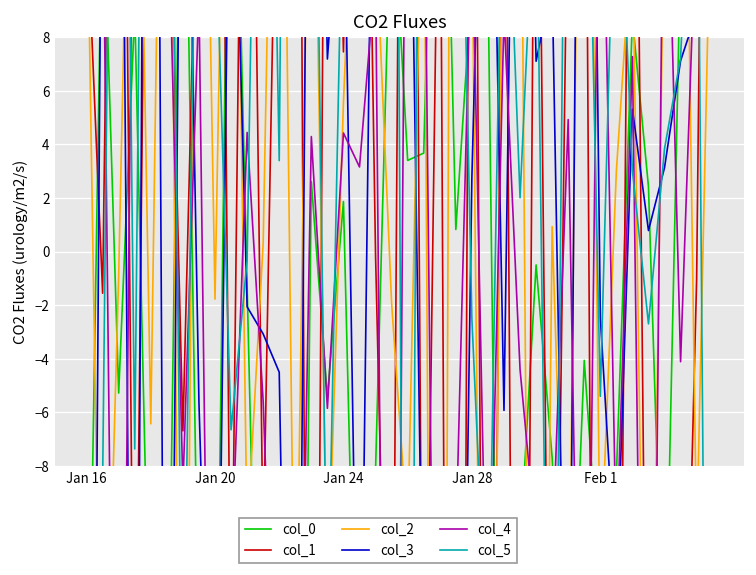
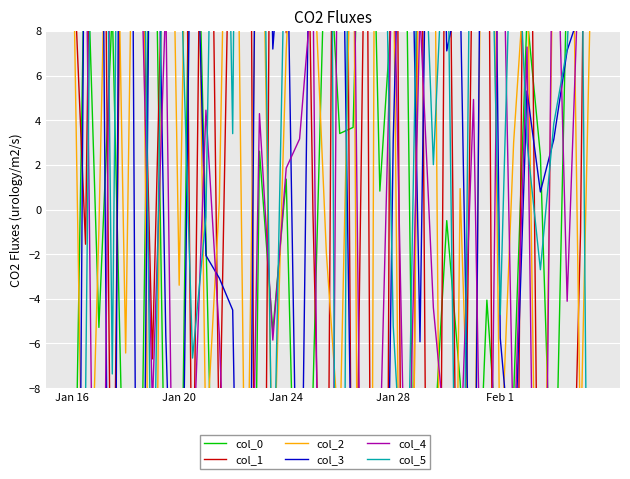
col_2, Jan 20: -1.8 -> -3.4
col_0, Jan 24: 1.9 -> 1.4
col_1, Jan 24: 7.5 -> 7.9
col_2, Jan 24: 5.6 -> 7.1
col_4, Jan 24: 4.4 -> 1.9
col_3, Jan 28: 2.8 -> 3.1
col_5, Jan 28: -2.5 -> -5.2
col_3, Feb 1: -2.4 -> -5.8
col_5, Feb 1: -5.4 -> -4.7
